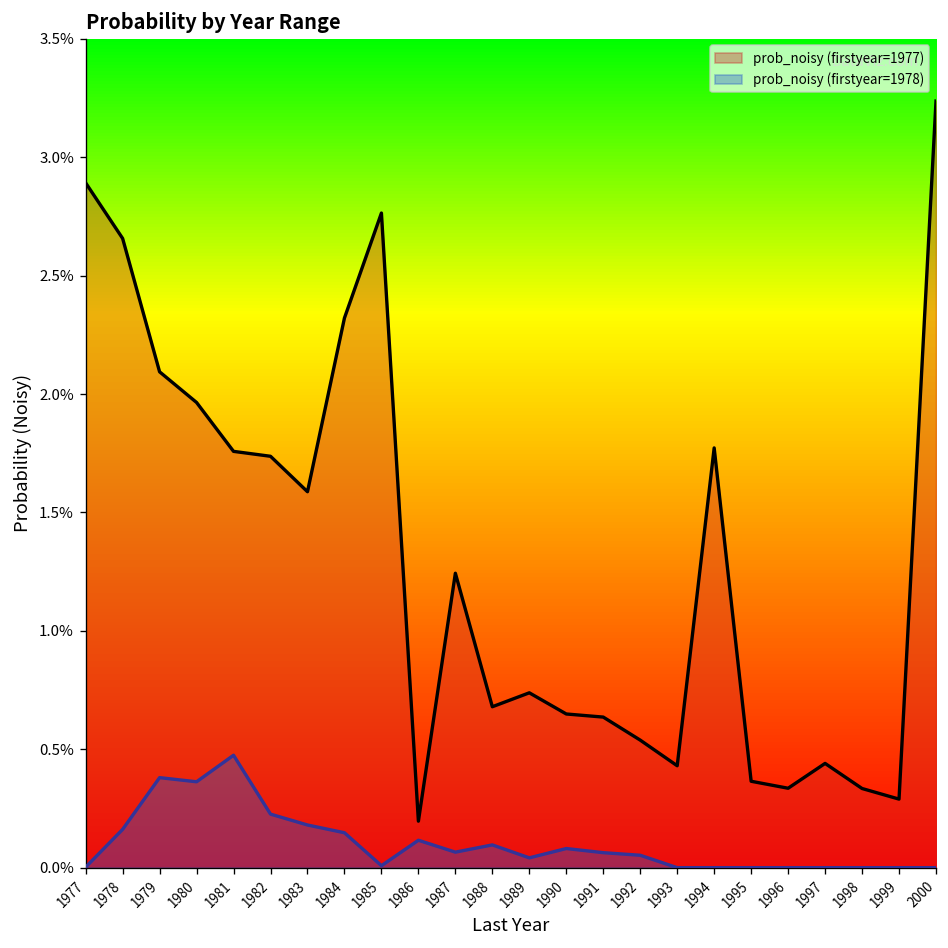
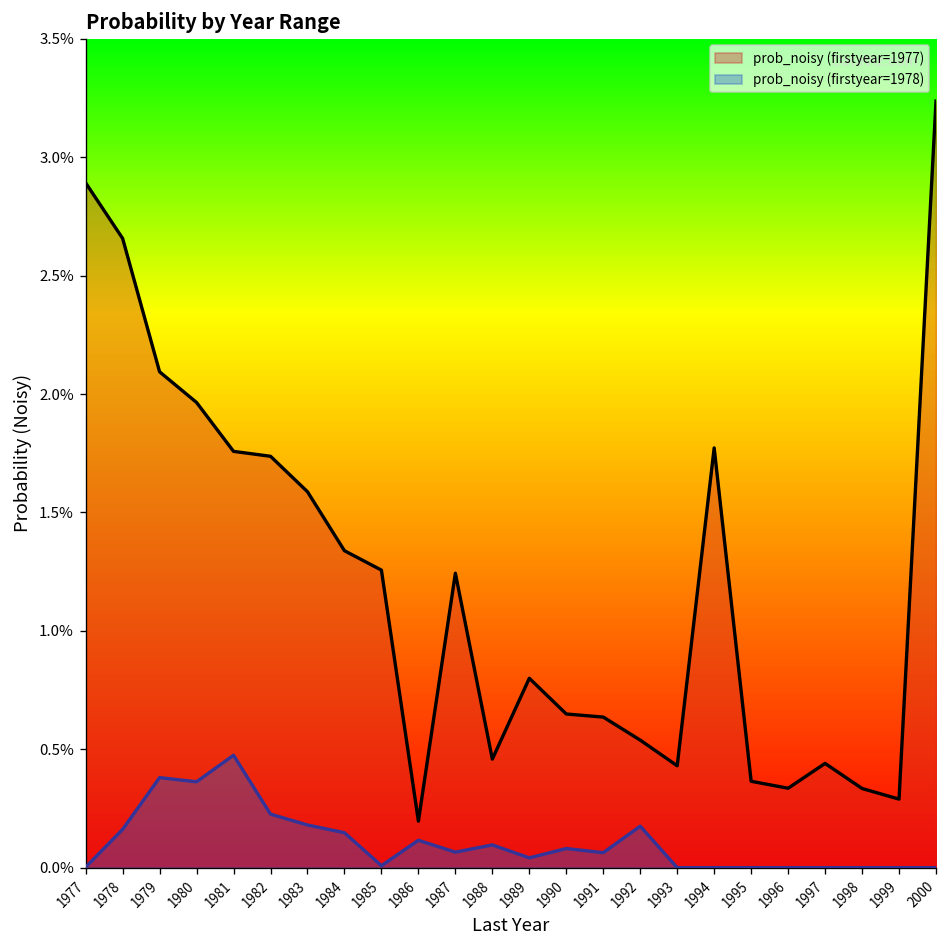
prob_noisy (firstyear=1977), 1984: 2.32% -> 1.34%
prob_noisy (firstyear=1977), 1985: 2.76% -> 1.26%
prob_noisy (firstyear=1977), 1988: 0.68% -> 0.46%
prob_noisy (firstyear=1977), 1989: 0.74% -> 0.80%
prob_noisy (firstyear=1978), 1992: 0.05% -> 0.18%
